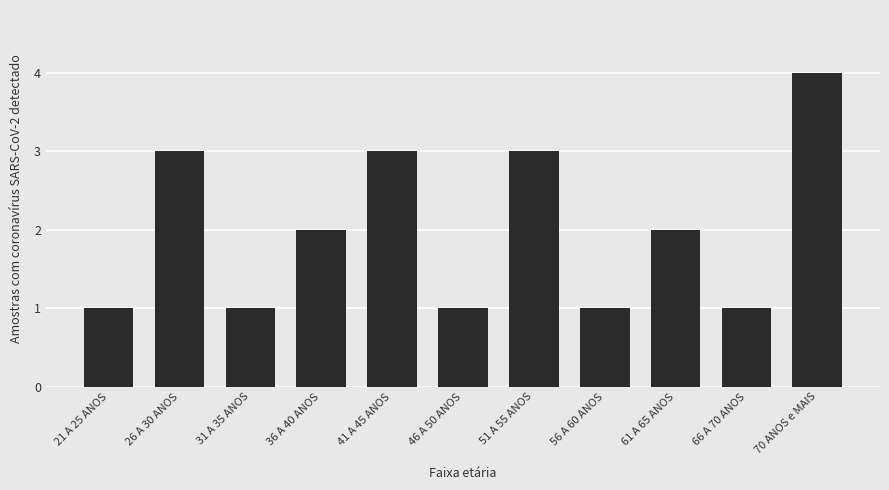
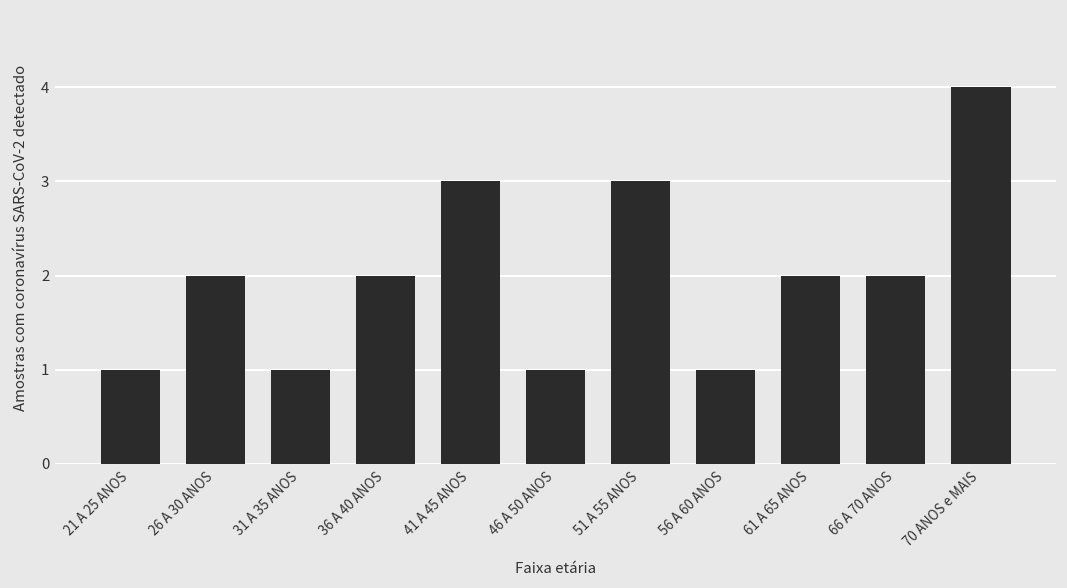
26 A 30 ANOS: 3 -> 2
66 A 70 ANOS: 1 -> 2
